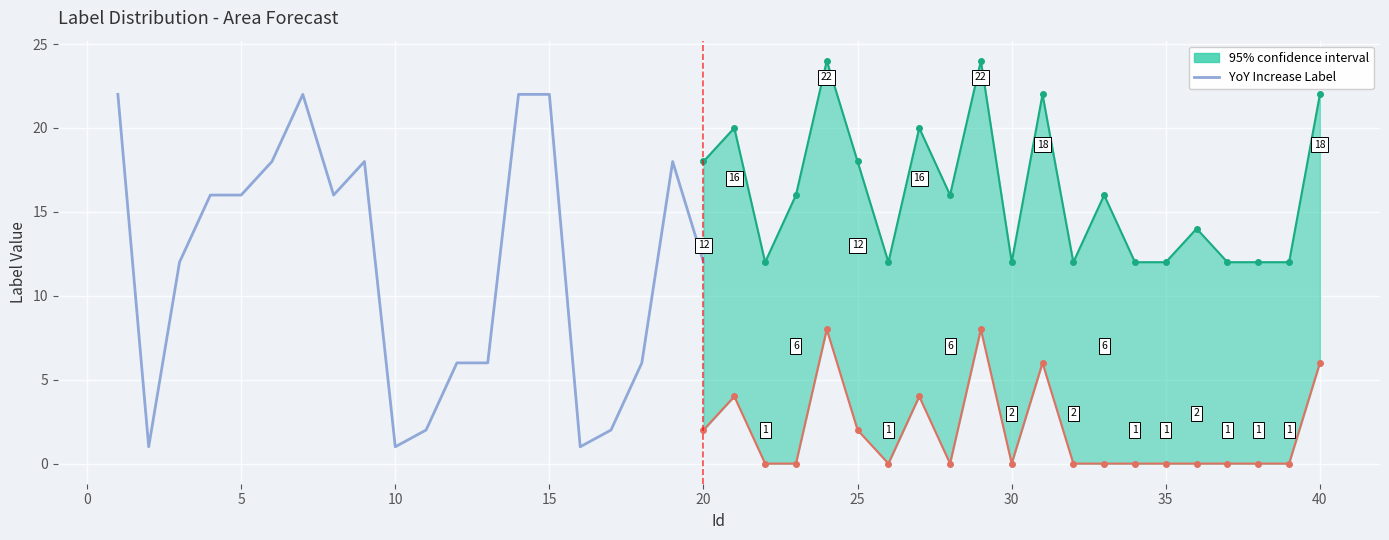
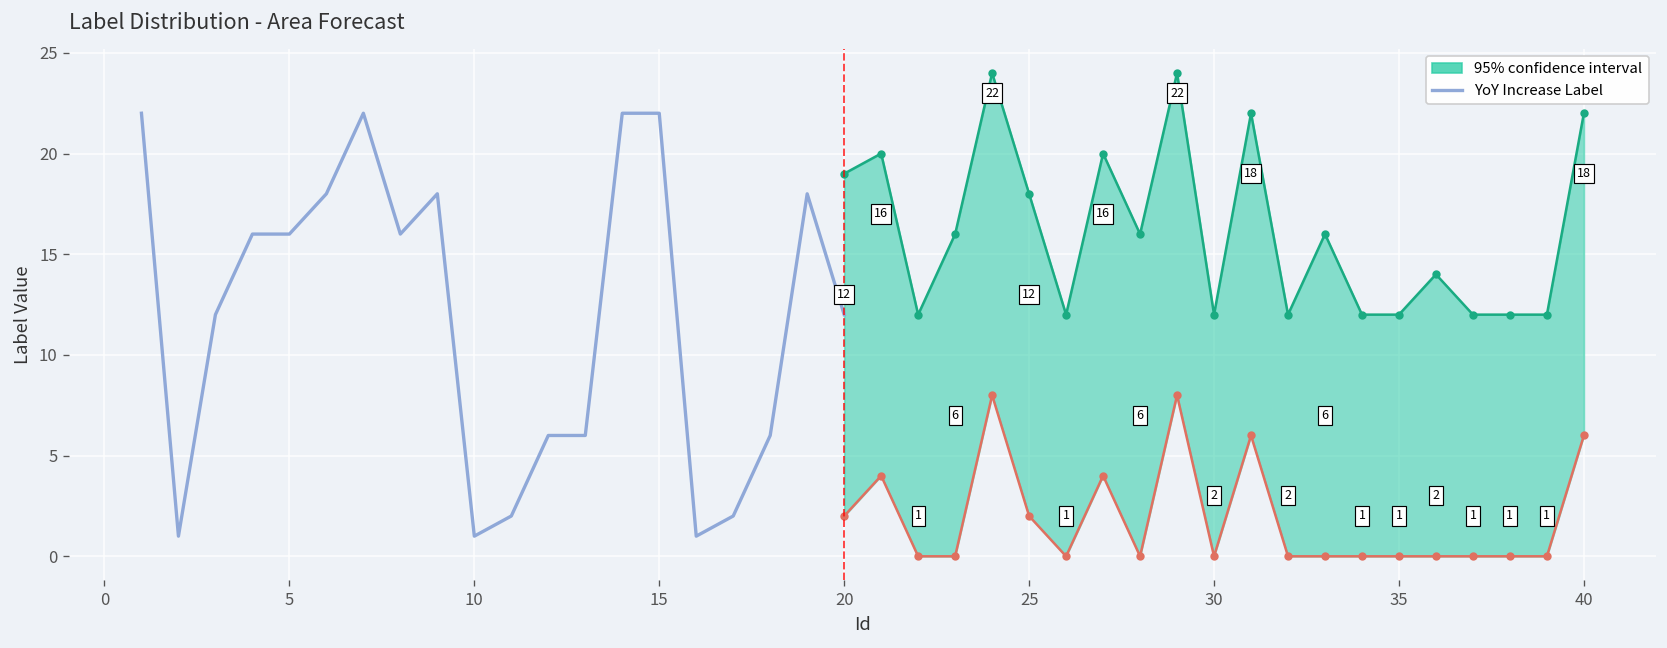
95% confidence interval, 20: 18 -> 19
